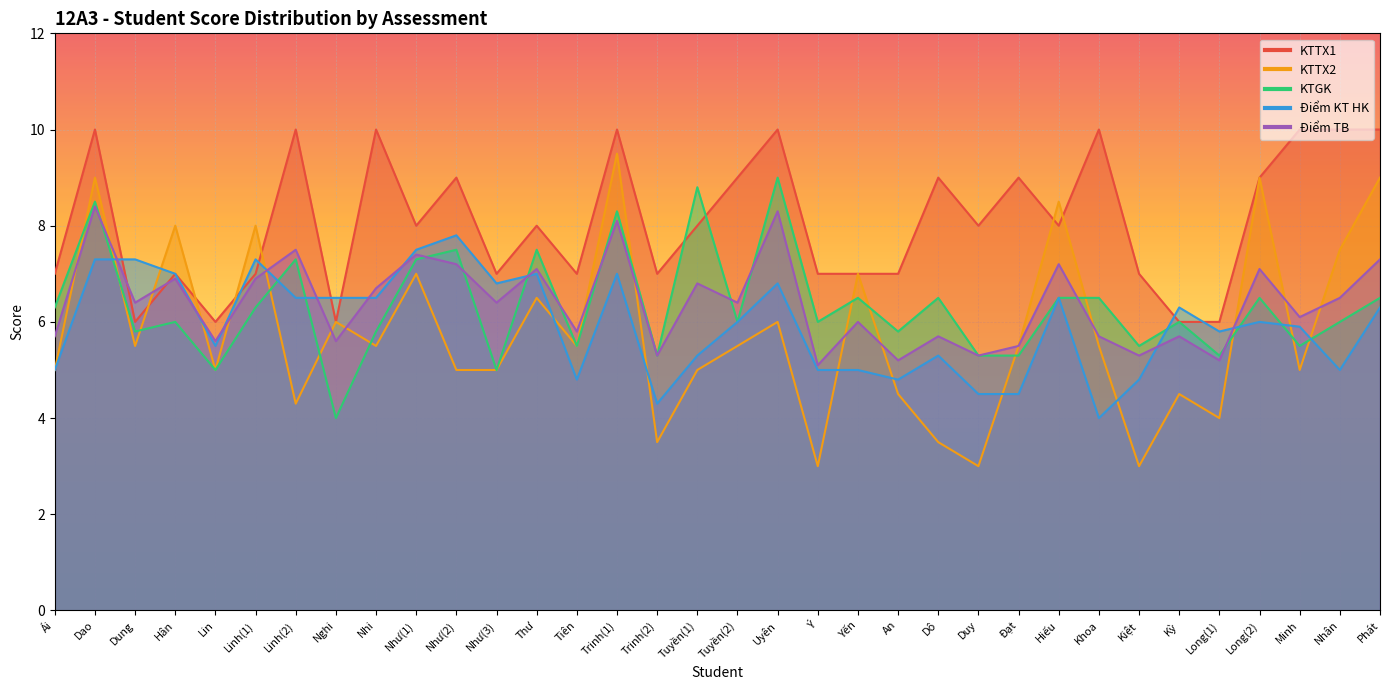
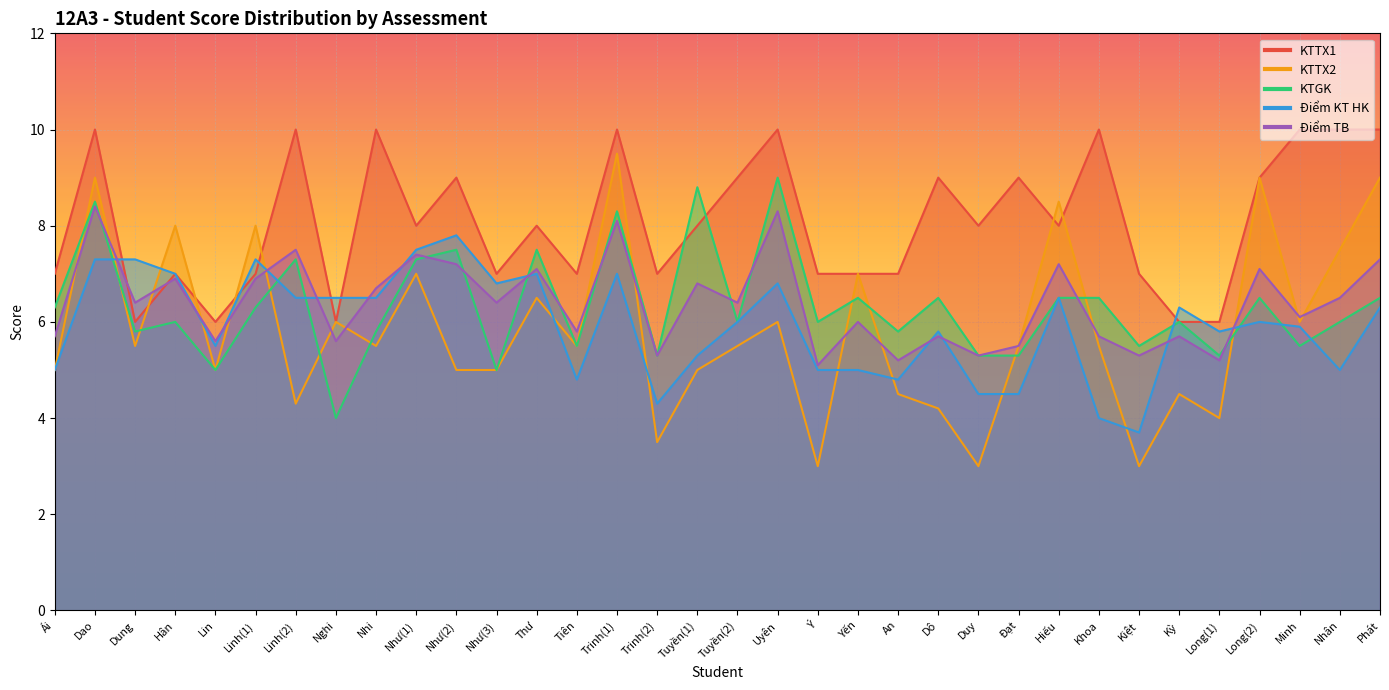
KTTX2, Dô: 3.5 -> 4.2
Điểm KT HK, Dô: 5.3 -> 5.8
Điểm KT HK, Kiệt: 4.8 -> 3.7
KTTX2, Minh: 5 -> 6
